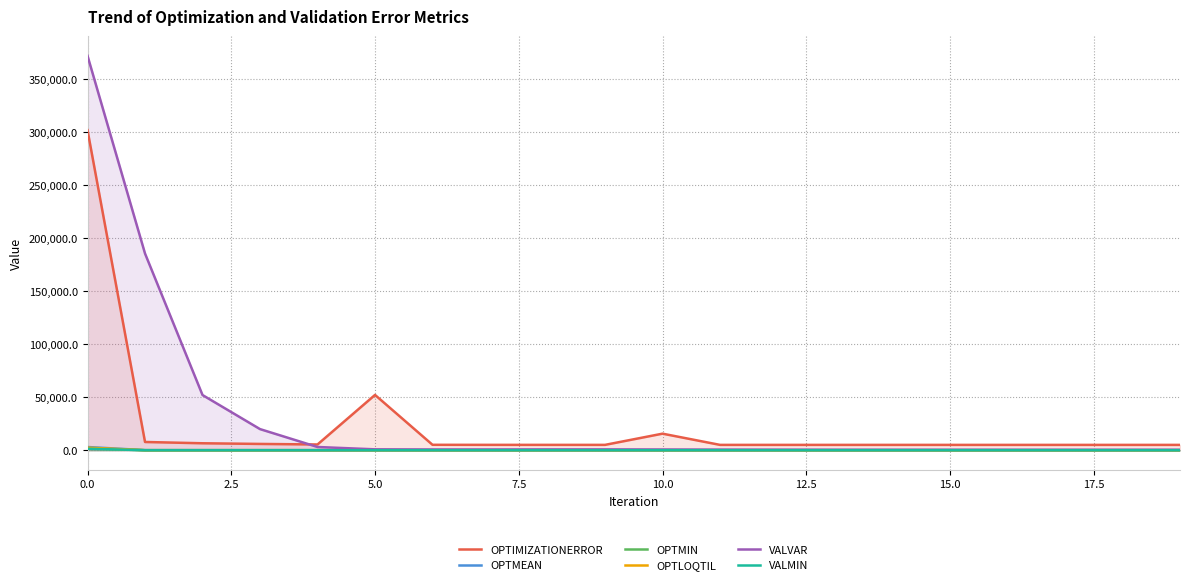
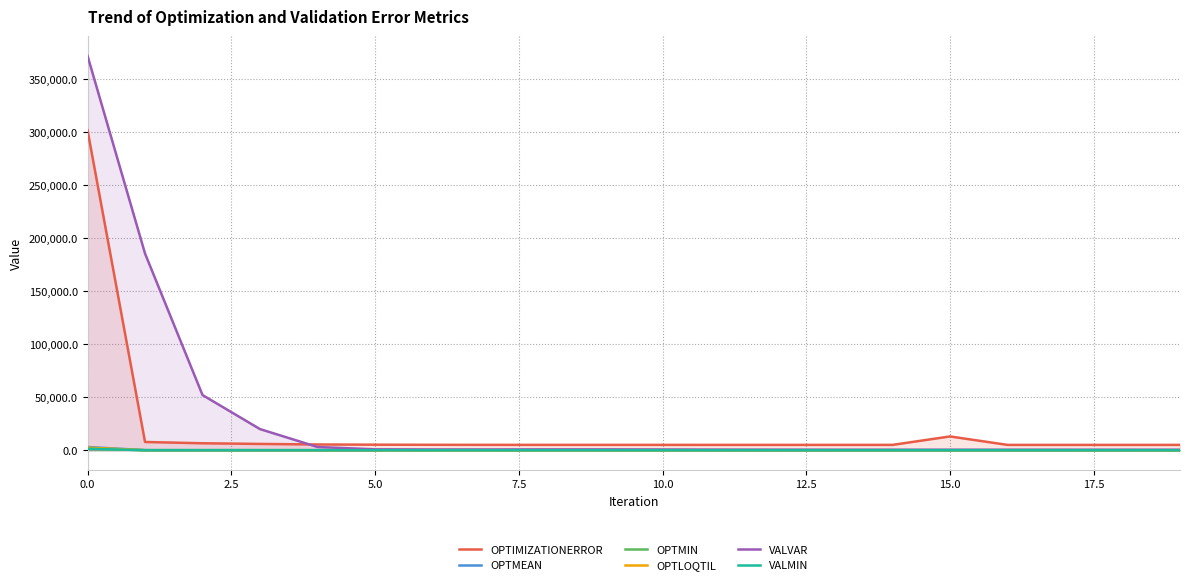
OPTIMIZATIONERROR, 5.0: 52,000 -> 5,000
OPTIMIZATIONERROR, 10.0: 16,000 -> 5,000
OPTIMIZATIONERROR, 15.0: 5,000 -> 13,000
